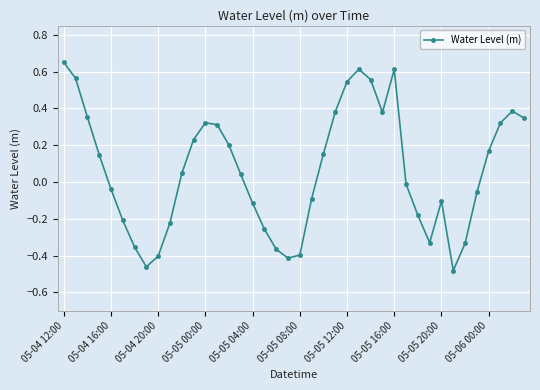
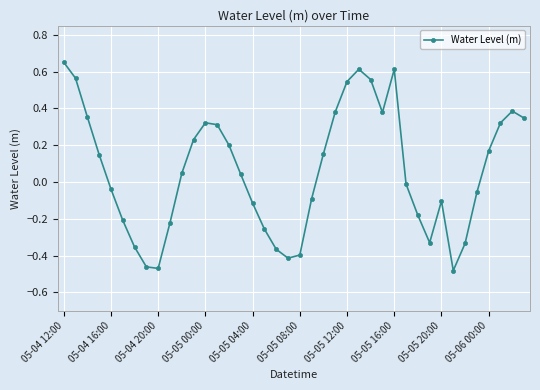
05-04 20:00: -0.40 -> -0.47
